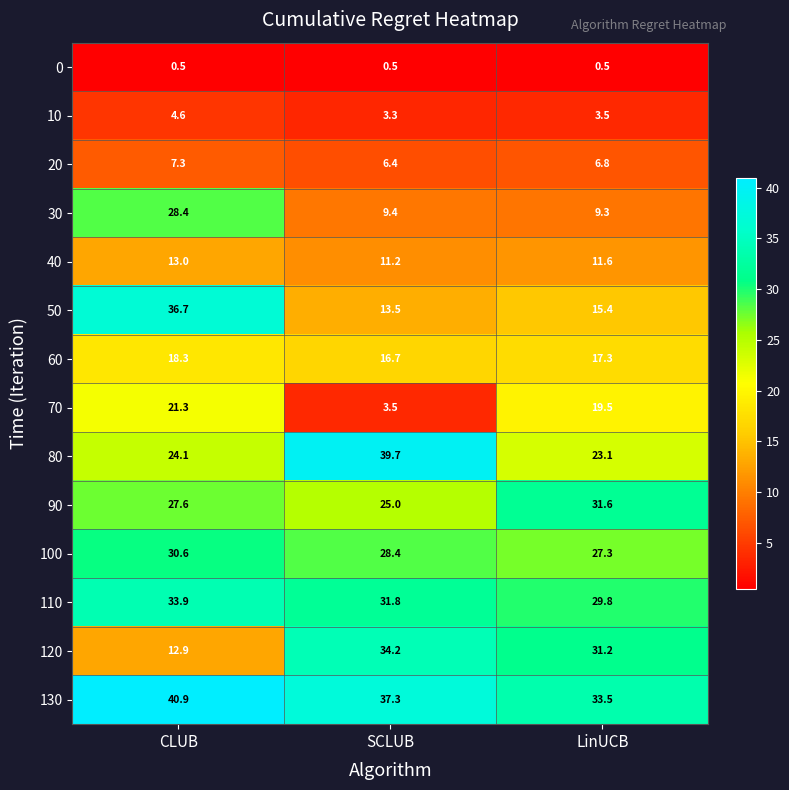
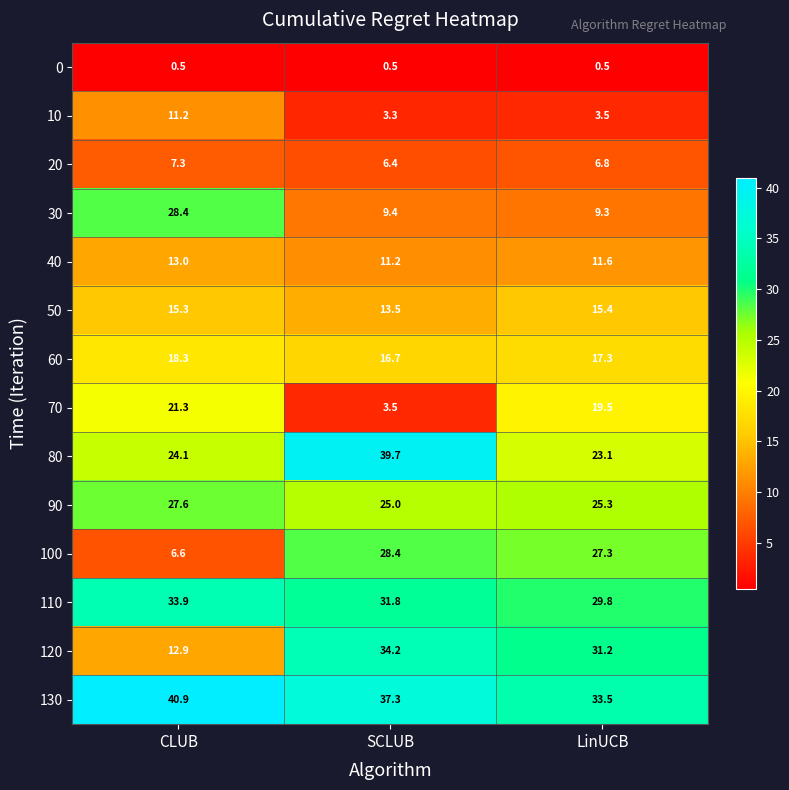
10, CLUB: 4.6 -> 11.2
50, CLUB: 36.7 -> 15.3
90, LinUCB: 31.6 -> 25.3
100, CLUB: 30.6 -> 6.6
